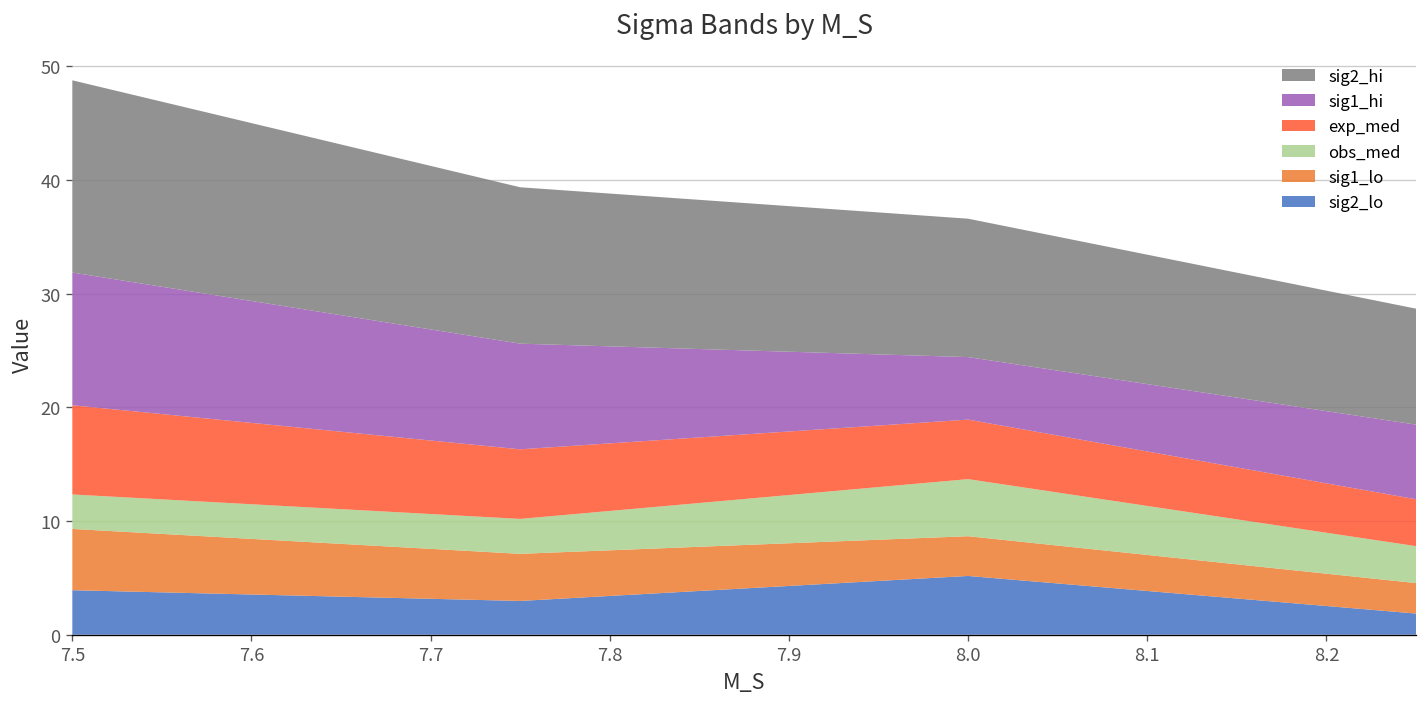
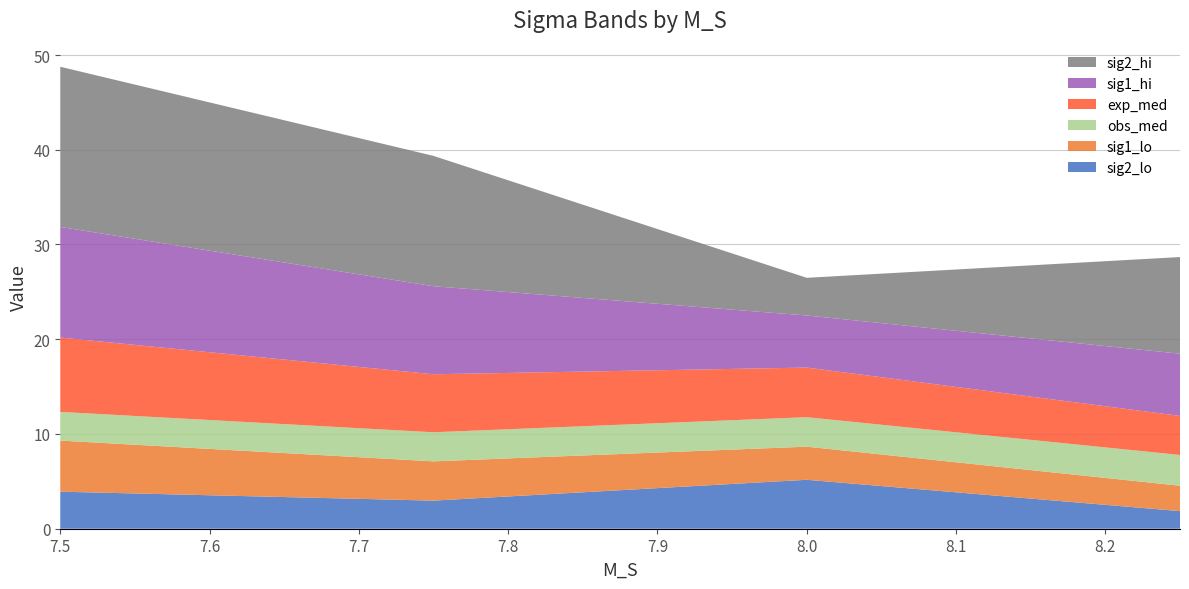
obs_med, 8.0: 5 -> 3
sig2_hi, 8.0: 12 -> 4
